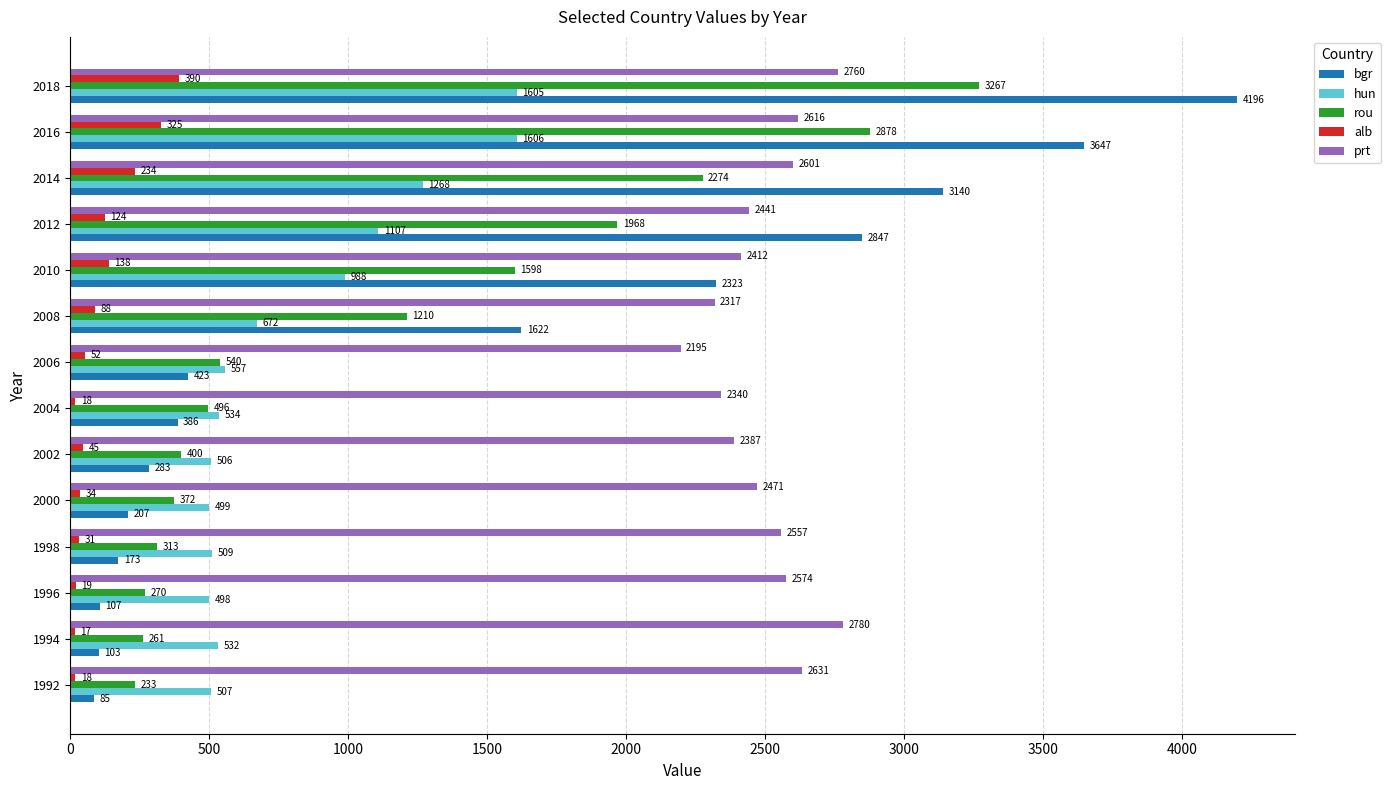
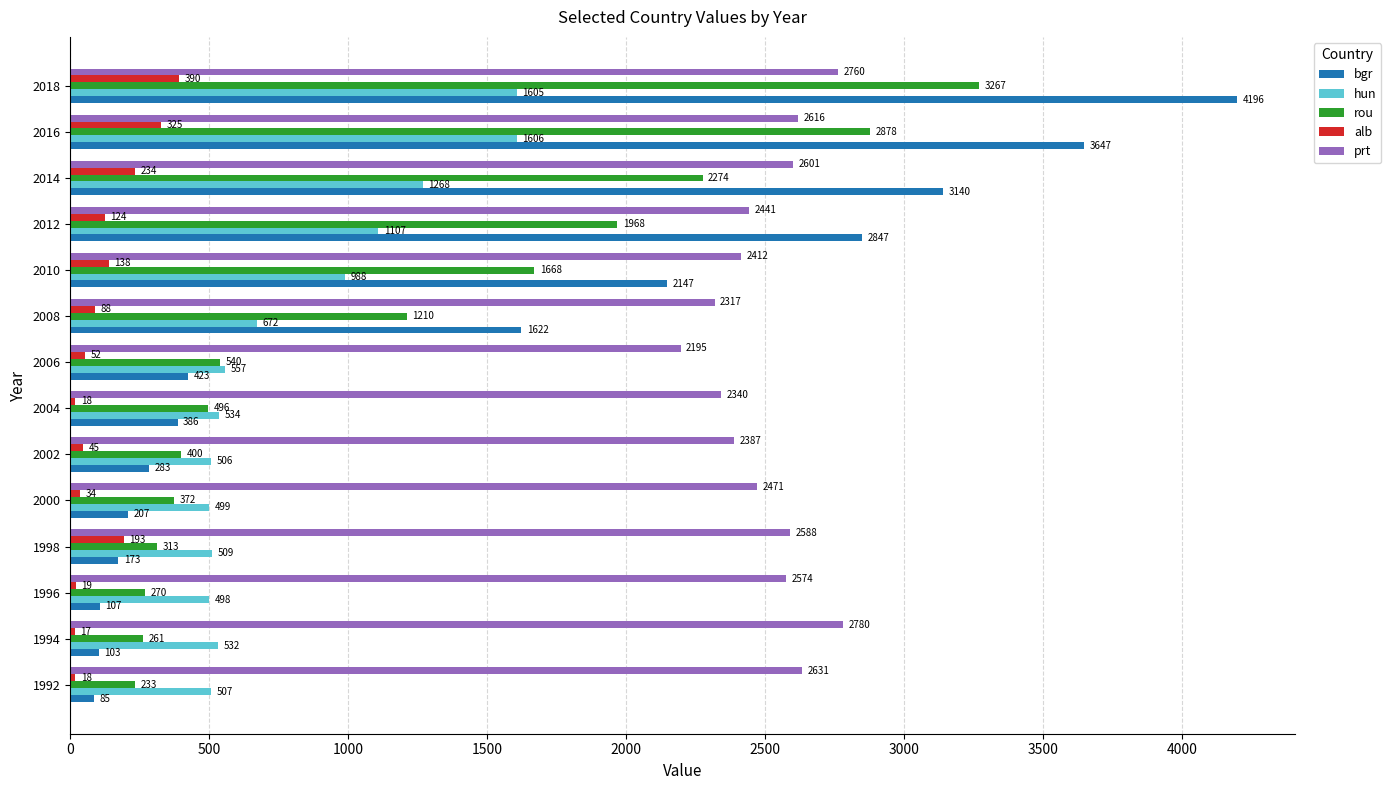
rou, 2010: 1598 -> 1668
bgr, 2010: 2323 -> 2147
prt, 1998: 2557 -> 2588
alb, 1998: 31 -> 193
